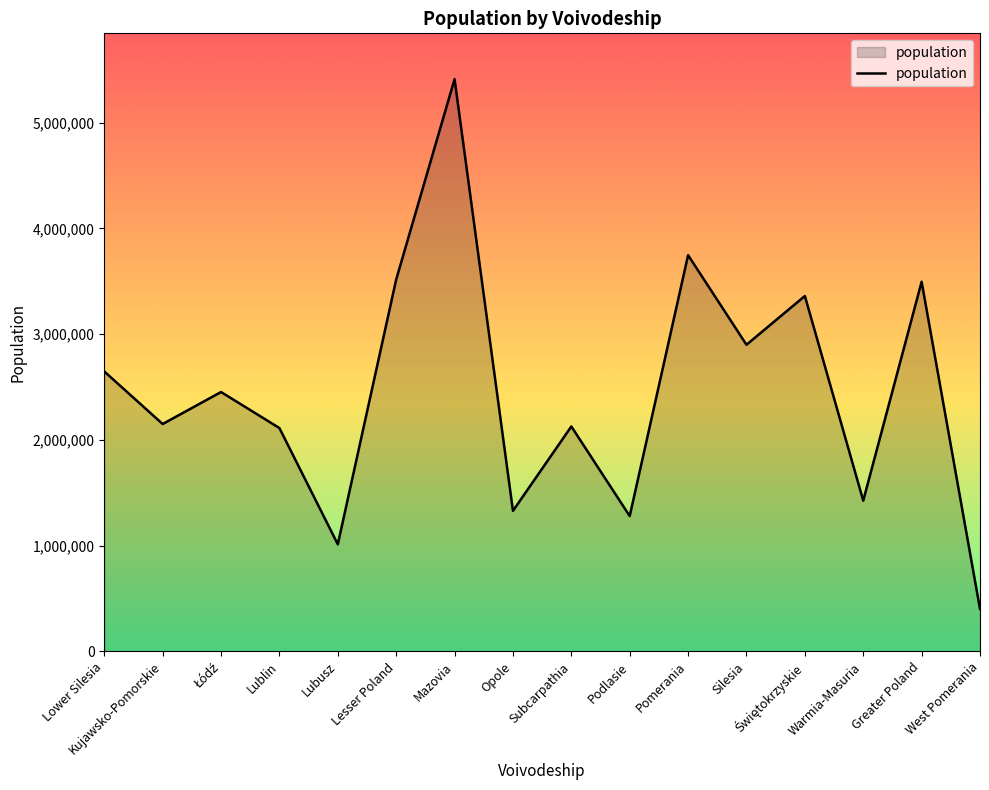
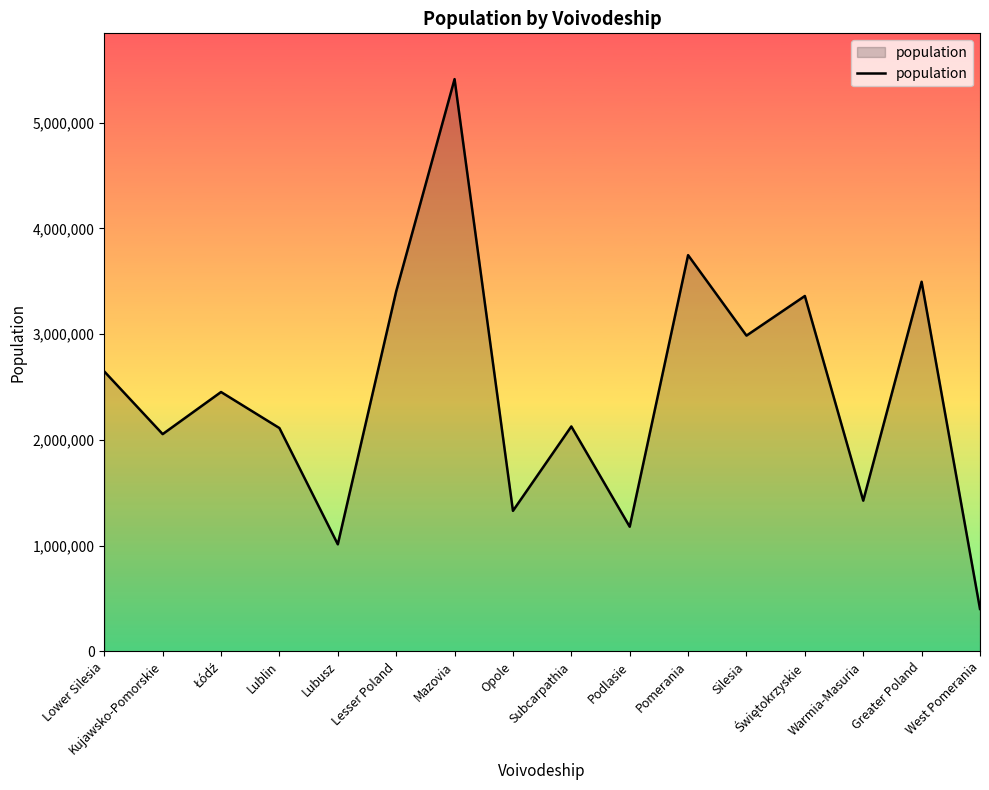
Kujawsko-Pomorskie: 2,150,000 -> 2,060,000
Lesser Poland: 3,520,000 -> 3,400,000
Podlasie: 1,280,000 -> 1,180,000
Silesia: 2,900,000 -> 2,990,000
